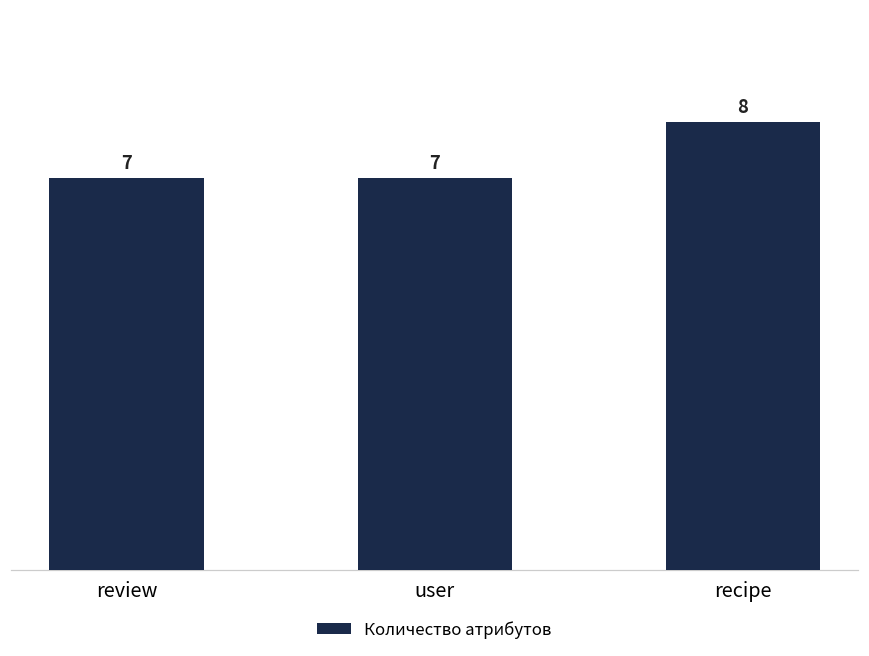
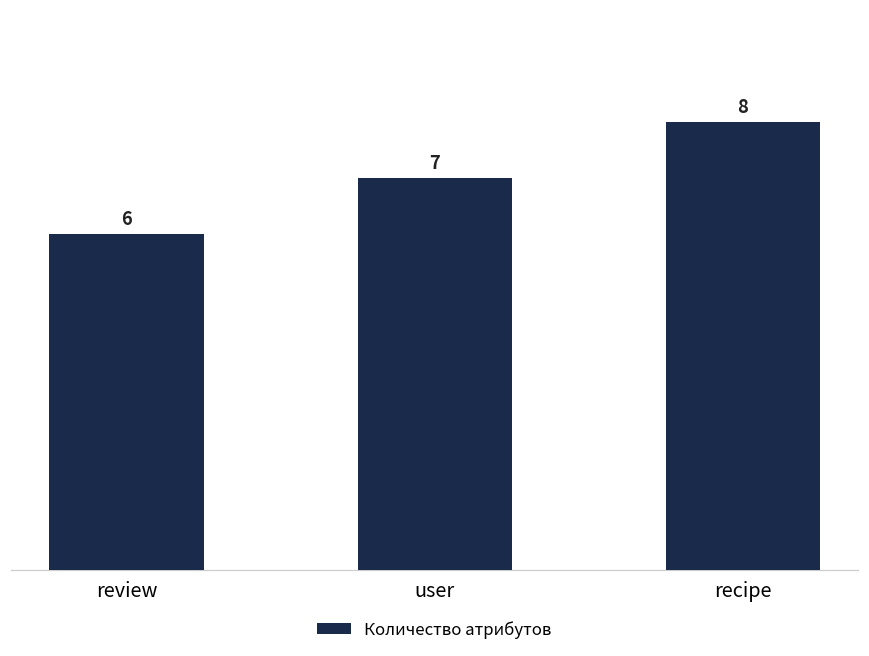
review: 7 -> 6
